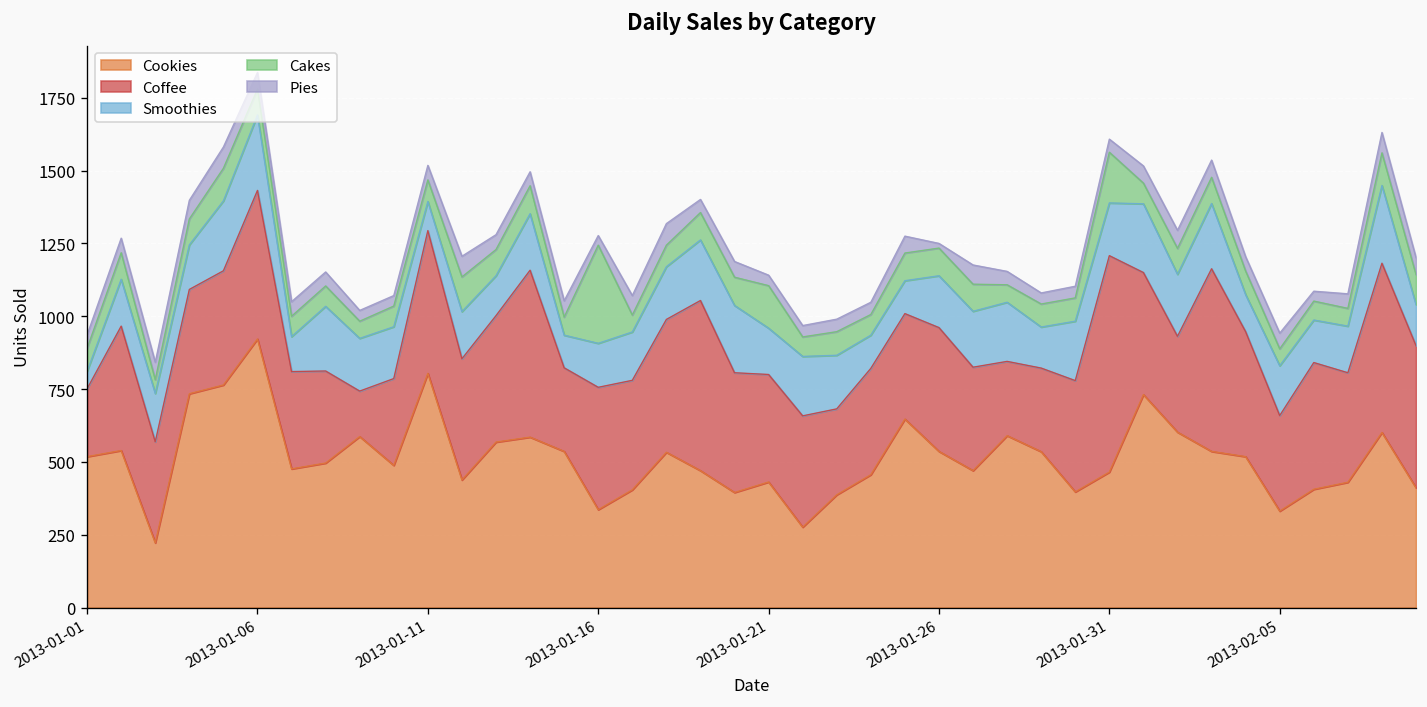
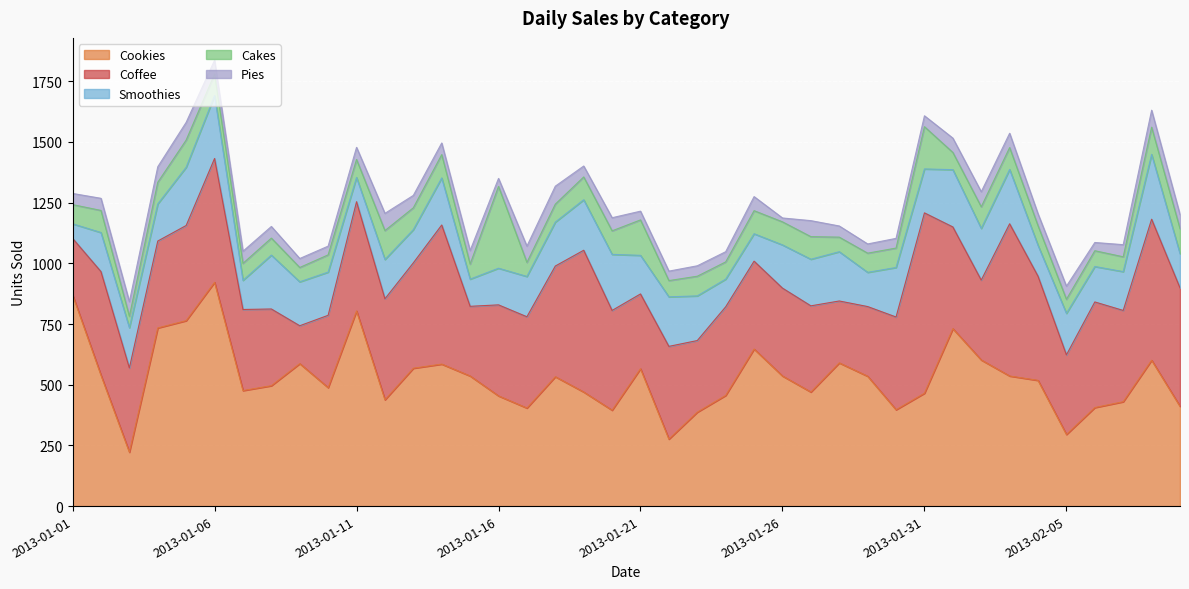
Cookies, 2013-01-01: 520 -> 870
Coffee, 2013-01-11: 490 -> 450
Cookies, 2013-01-16: 340 -> 450
Coffee, 2013-01-16: 420 -> 380
Cookies, 2013-01-21: 430 -> 570
Coffee, 2013-01-21: 370 -> 310
Coffee, 2013-01-26: 430 -> 360
Cookies, 2013-02-05: 330 -> 300
